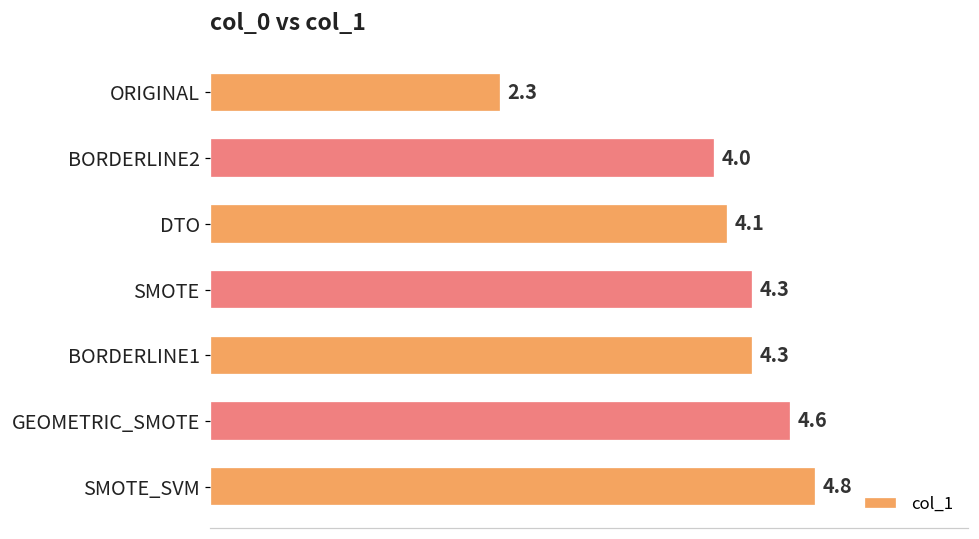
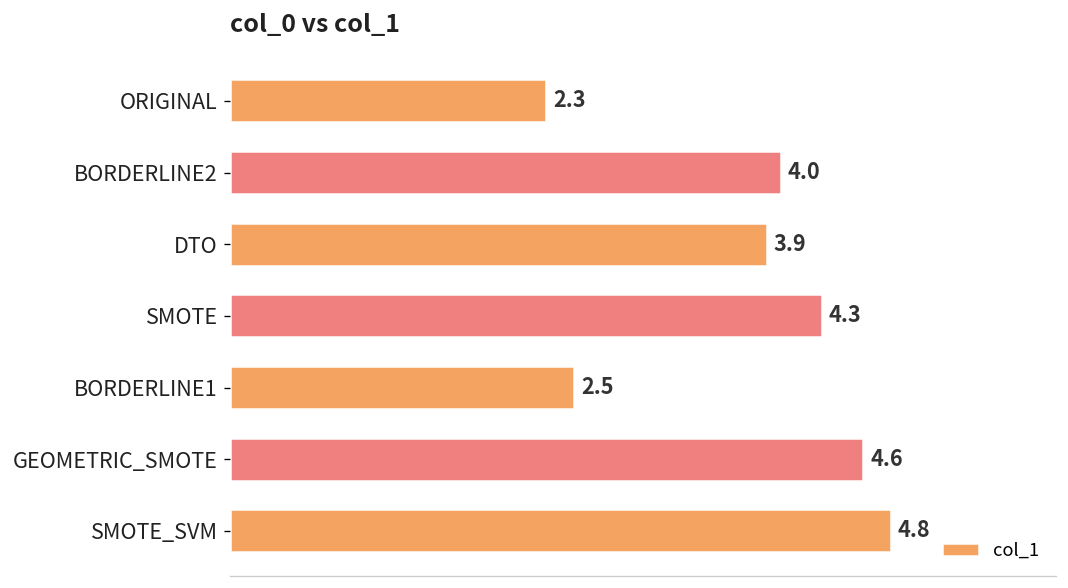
DTO: 4.1 -> 3.9
BORDERLINE1: 4.3 -> 2.5
